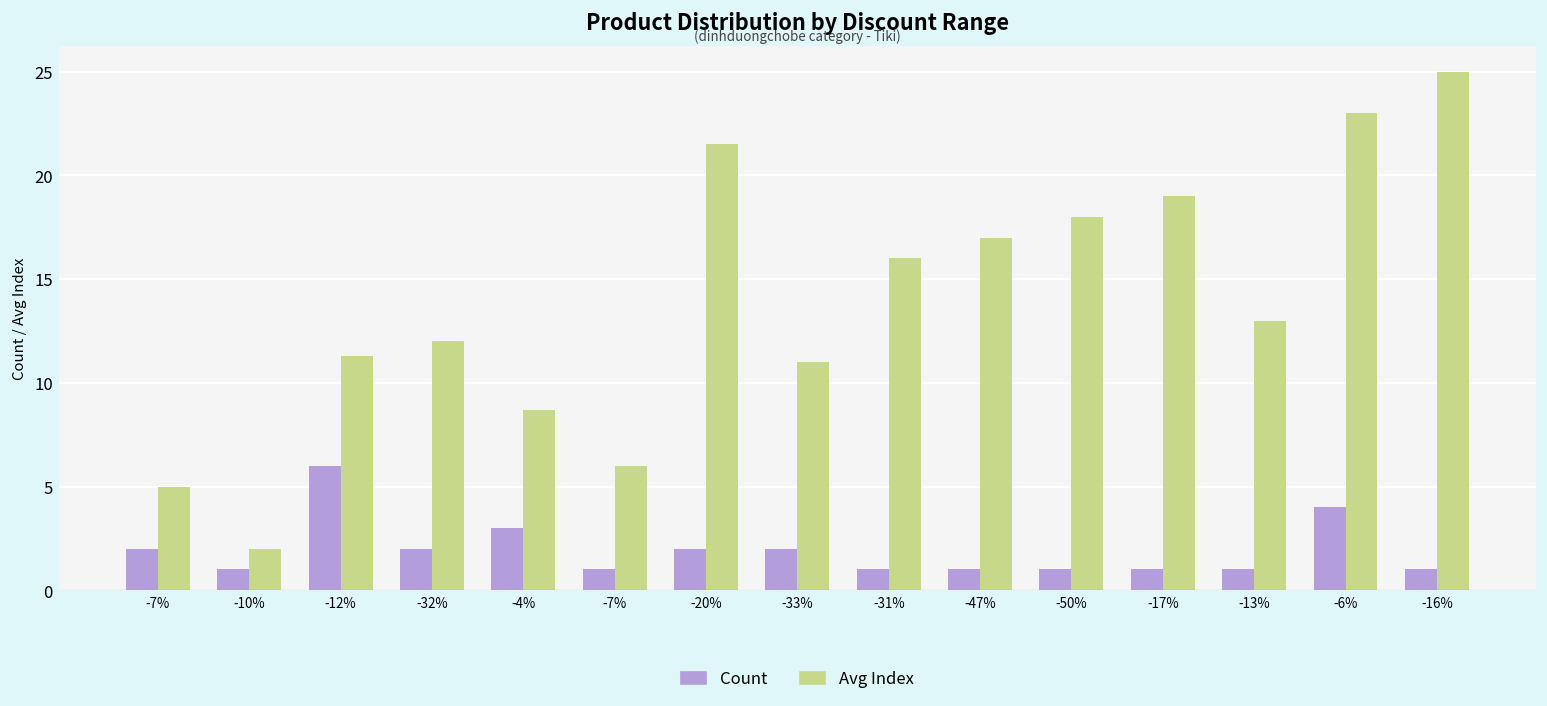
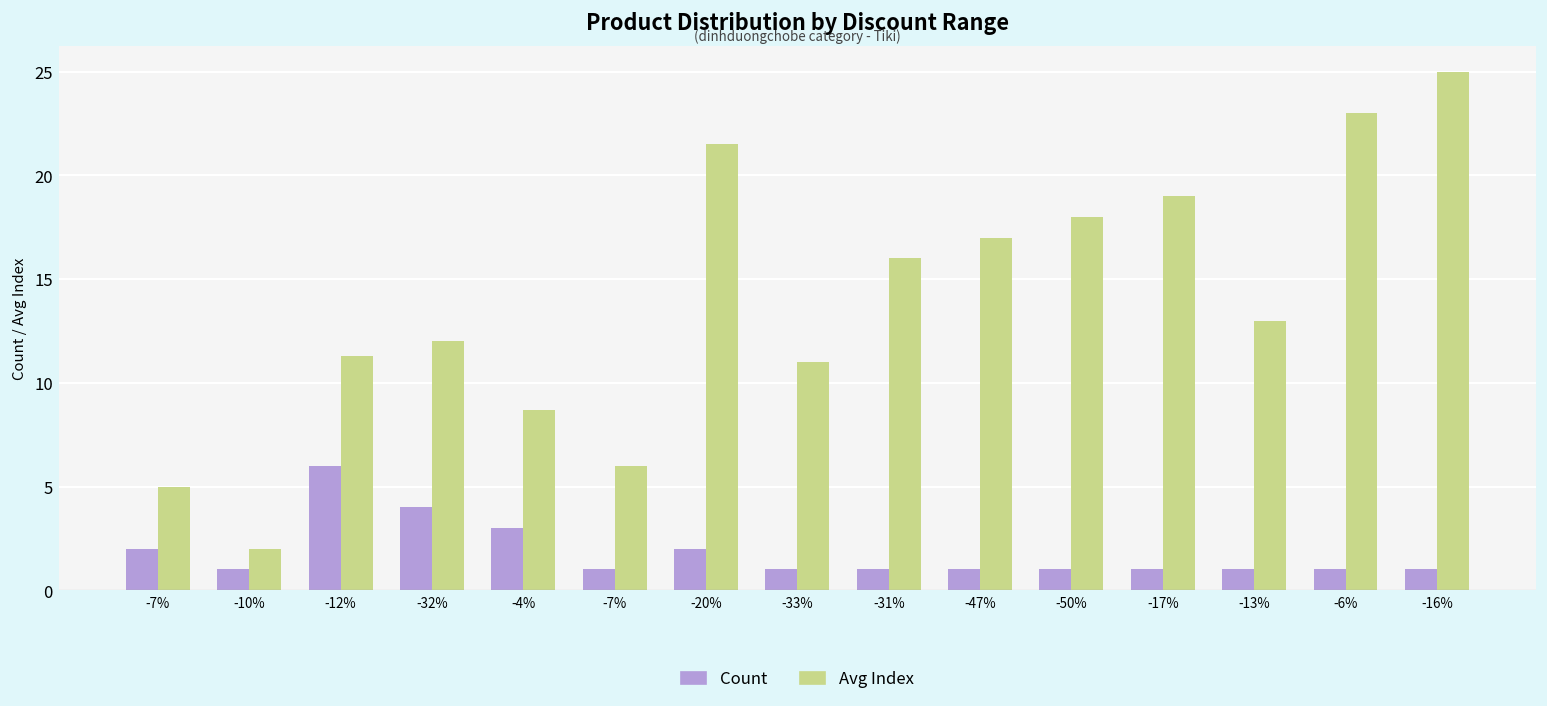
Count, -32%: 2 -> 4
Count, -33%: 2 -> 1
Count, -6%: 4 -> 1
